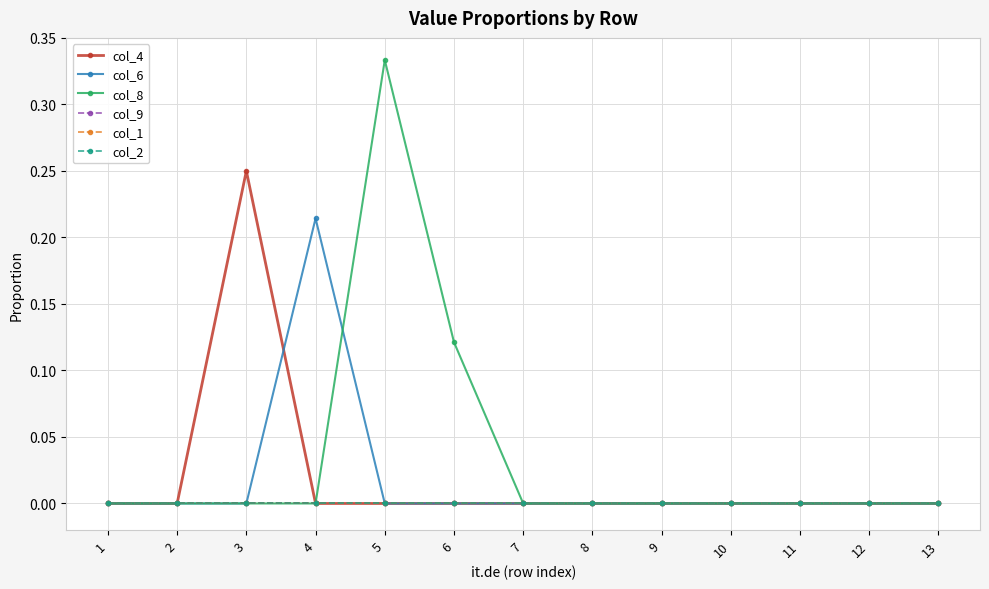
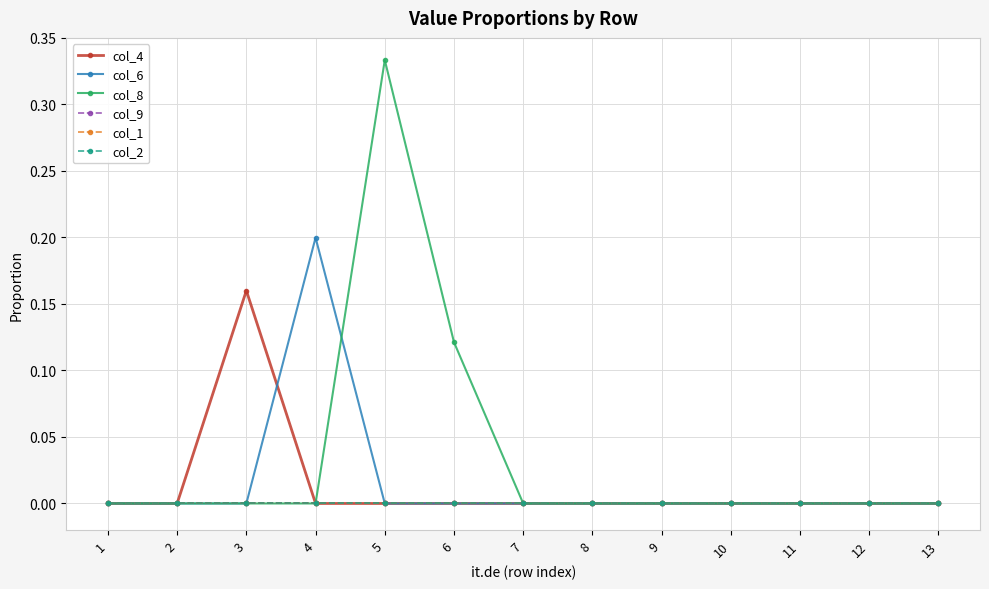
col_4, 3: 0.25 -> 0.16
col_6, 4: 0.214 -> 0.200
